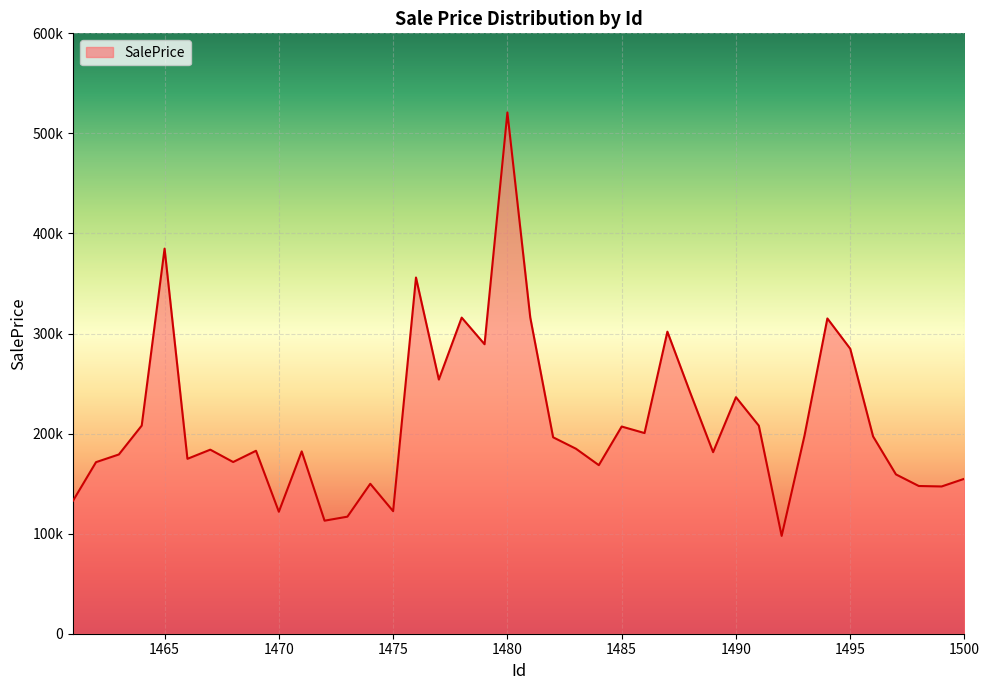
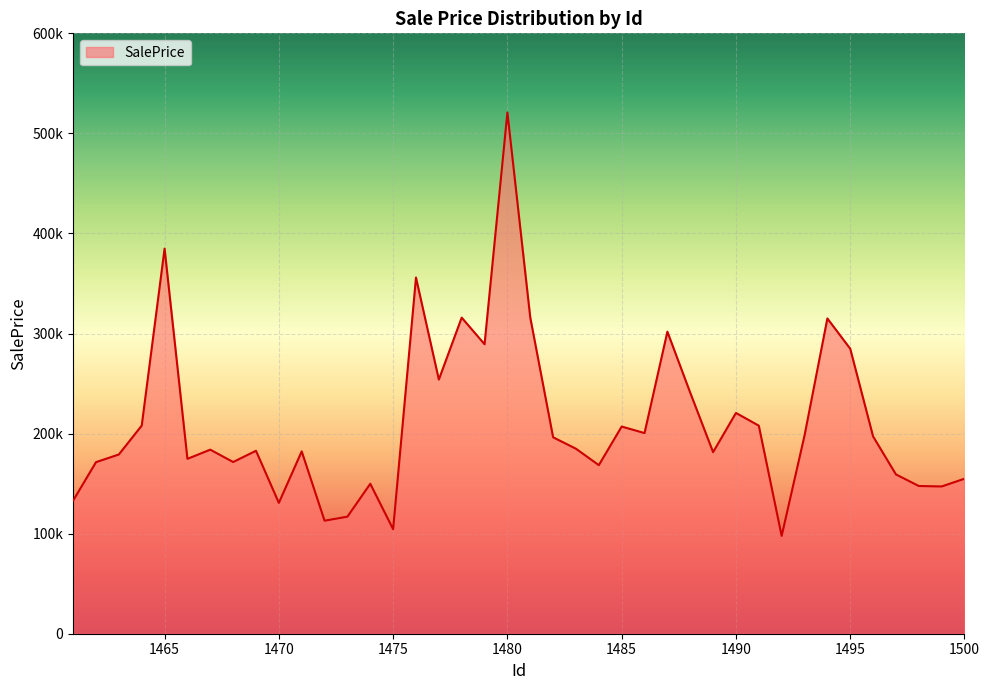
1470: 122000 -> 131000
1475: 122000 -> 104000
1490: 236000 -> 221000
